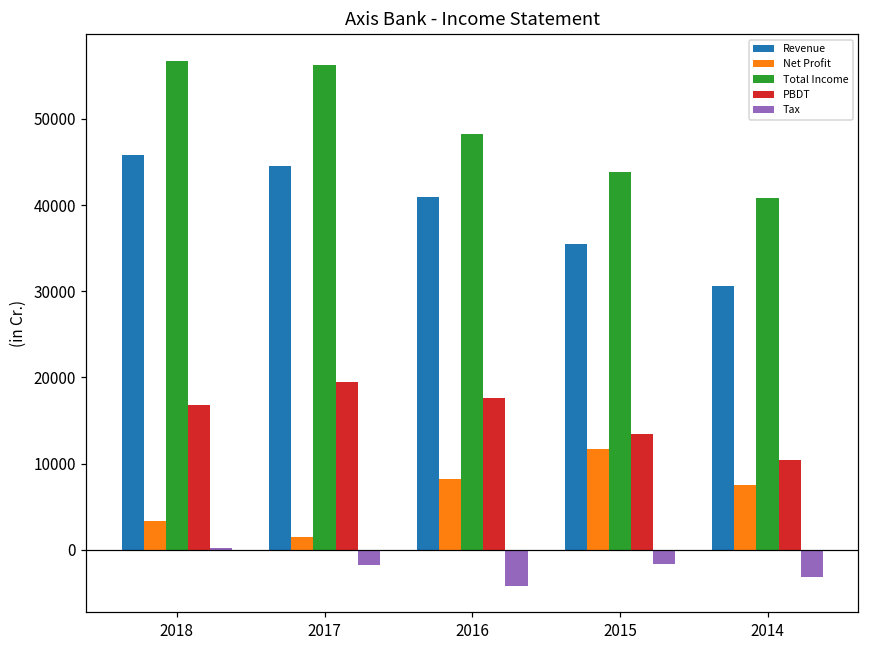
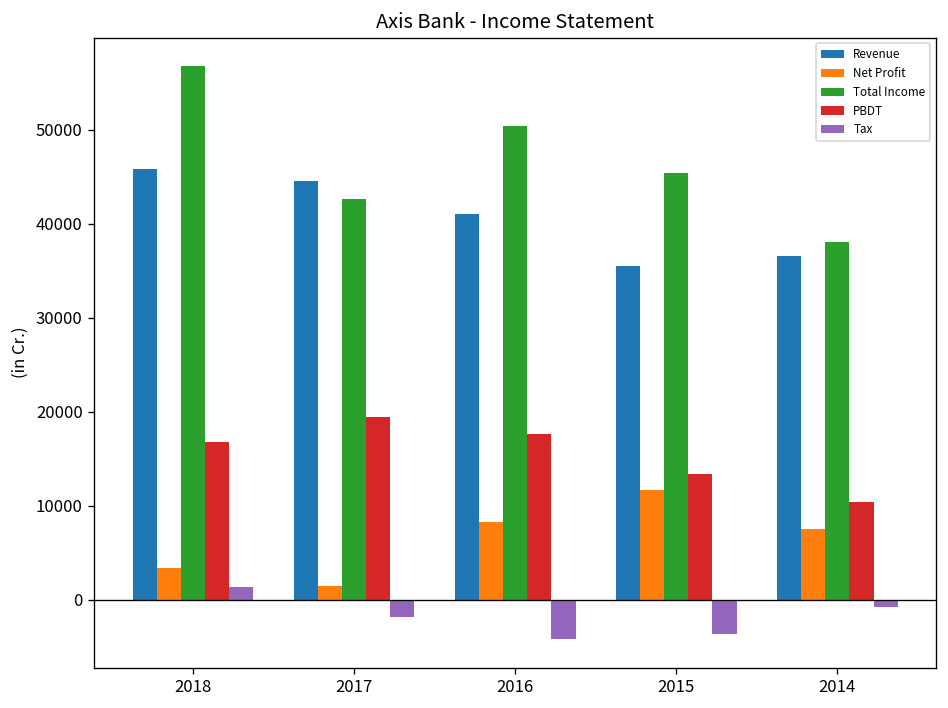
Tax, 2018: 0 -> 1000
Total Income, 2017: 56000 -> 43000
Total Income, 2016: 48000 -> 50000
Total Income, 2015: 44000 -> 45000
Tax, 2015: -2000 -> -4000
Revenue, 2014: 31000 -> 37000
Total Income, 2014: 41000 -> 38000
Tax, 2014: -3000 -> -1000
